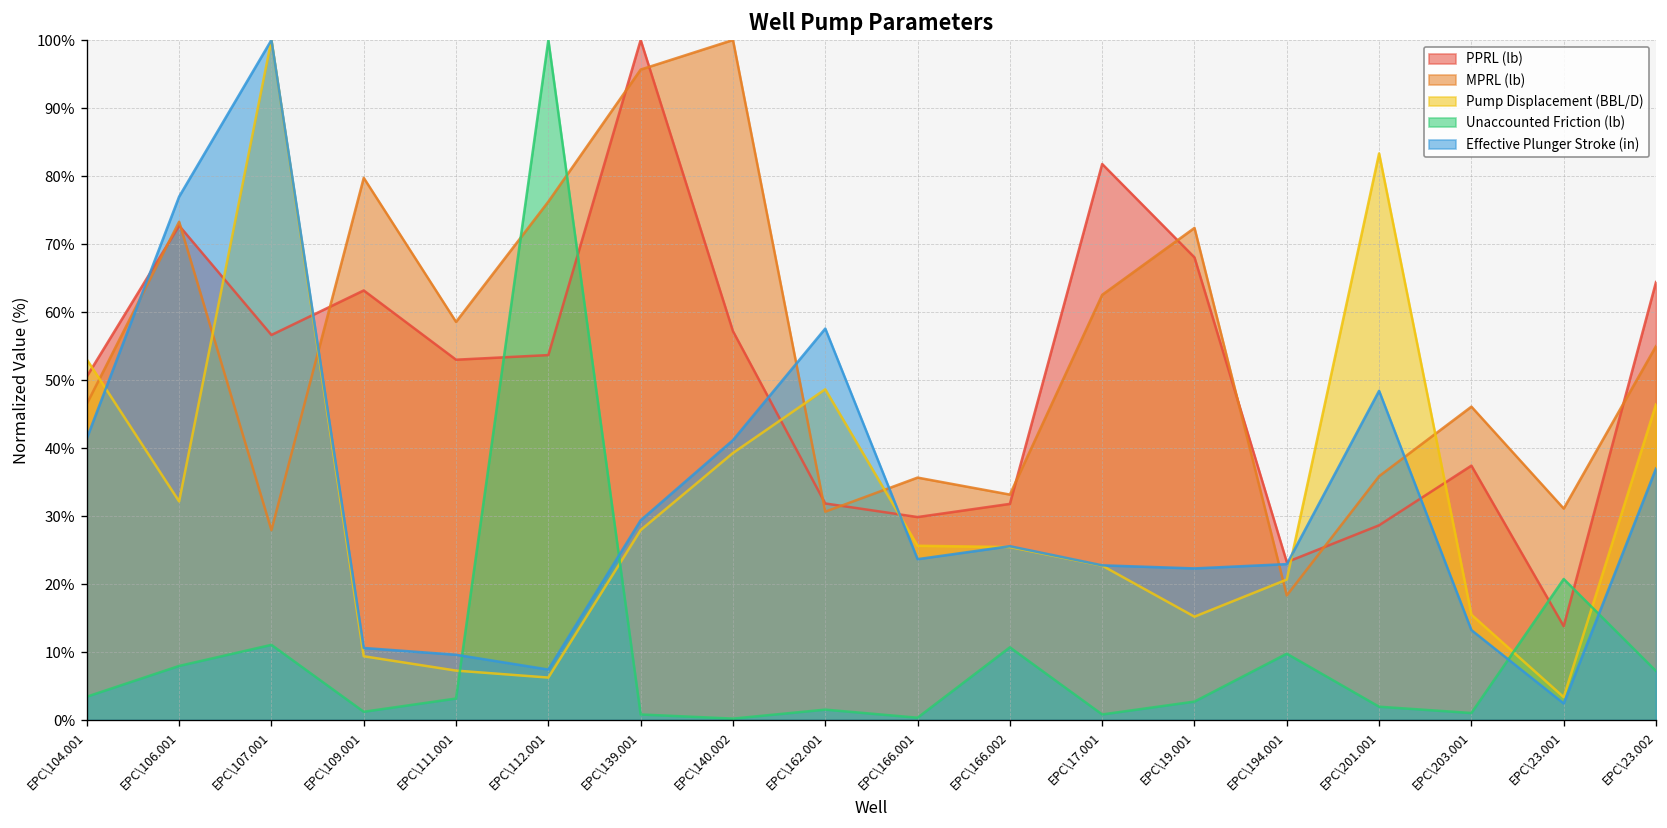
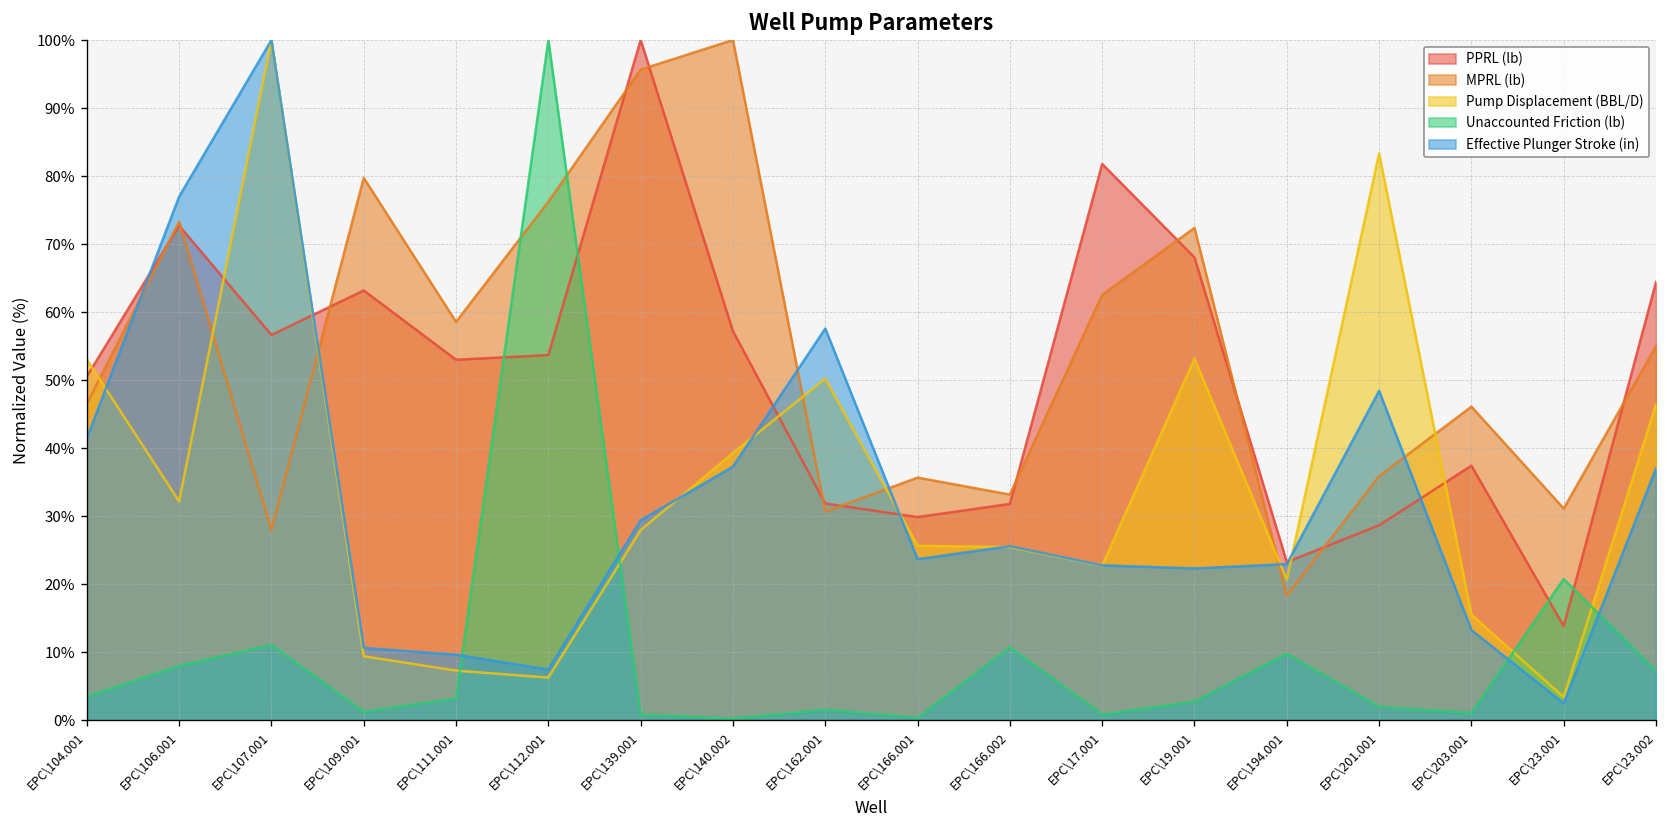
Effective Plunger Stroke (in), EPC\140.002: 41% -> 37%
Pump Displacement (BBL/D), EPC\162.001: 49% -> 50%
Pump Displacement (BBL/D), EPC\19.001: 15% -> 53%
